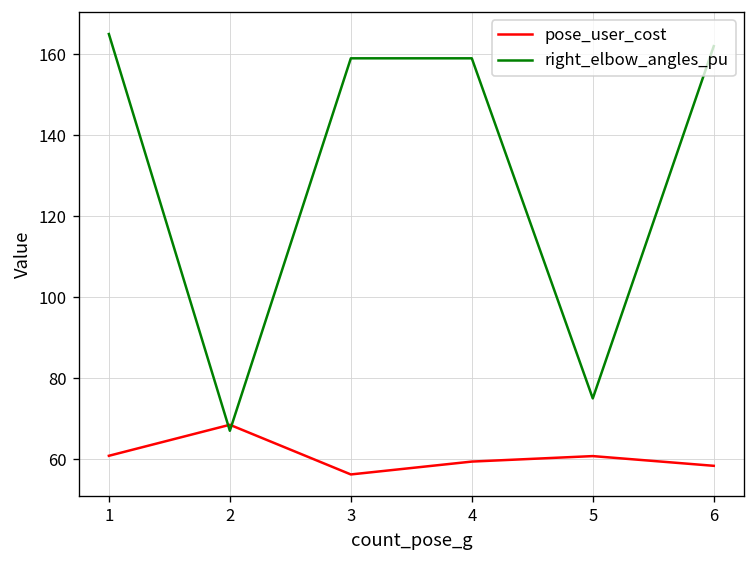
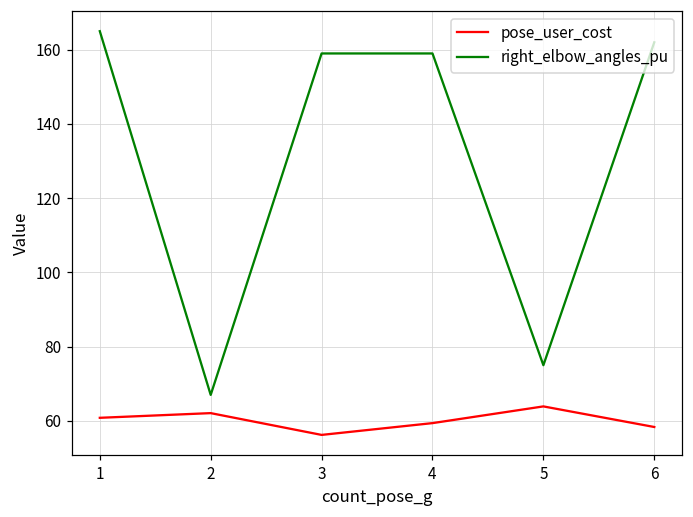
pose_user_cost, 2: 68 -> 62
pose_user_cost, 5: 61 -> 64
